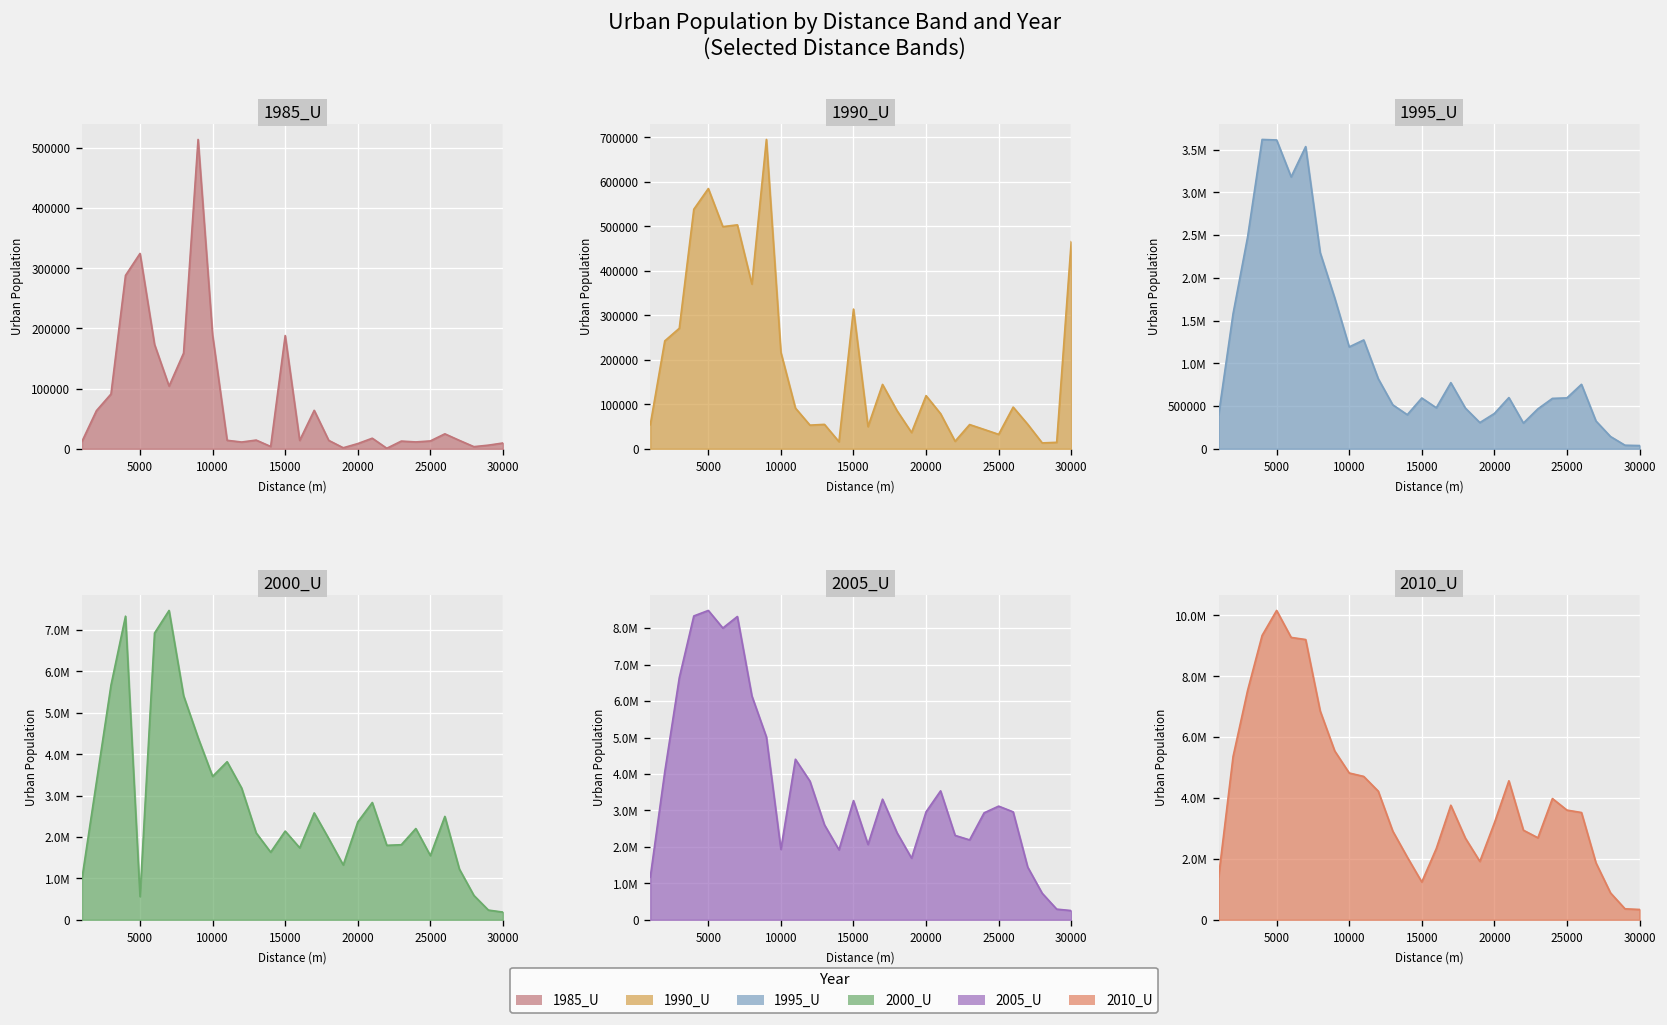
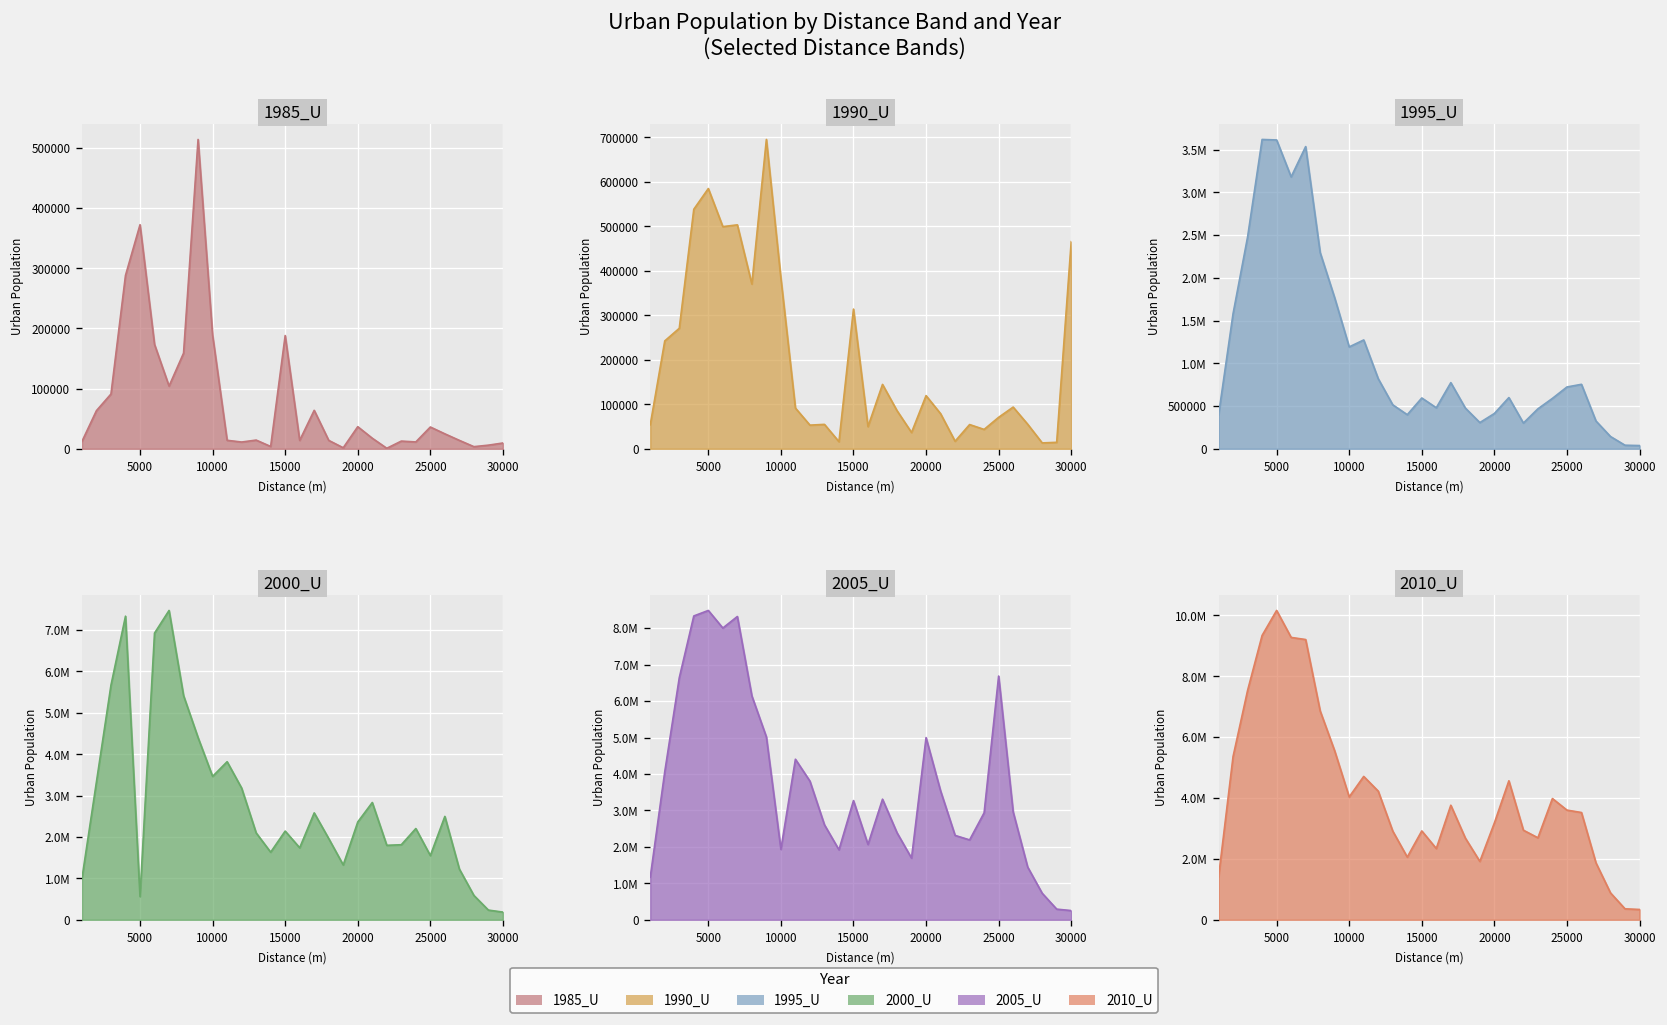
1985_U, 5000: 320000 -> 370000
1985_U, 20000: 10000 -> 40000
1985_U, 25000: 10000 -> 40000
1990_U, 10000: 220000 -> 380000
1990_U, 25000: 30000 -> 70000
1995_U, 25000: 600000 -> 700000
2005_U, 20000: 3000000 -> 5000000
2005_U, 25000: 3100000 -> 6700000
2010_U, 10000: 4800000 -> 4000000
2010_U, 15000: 1200000 -> 2900000
